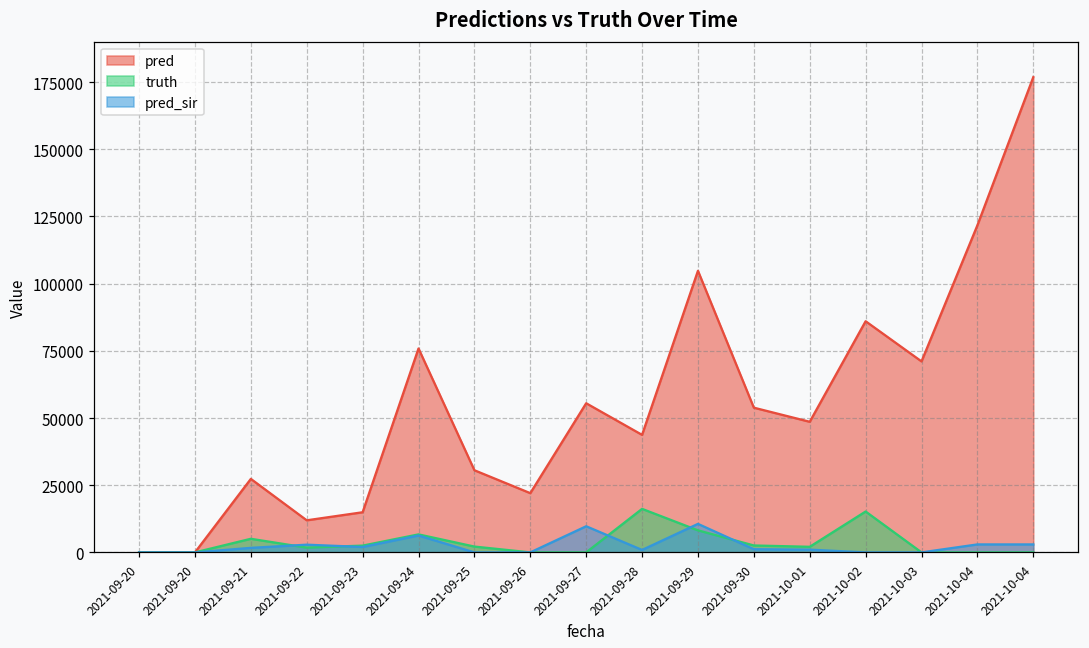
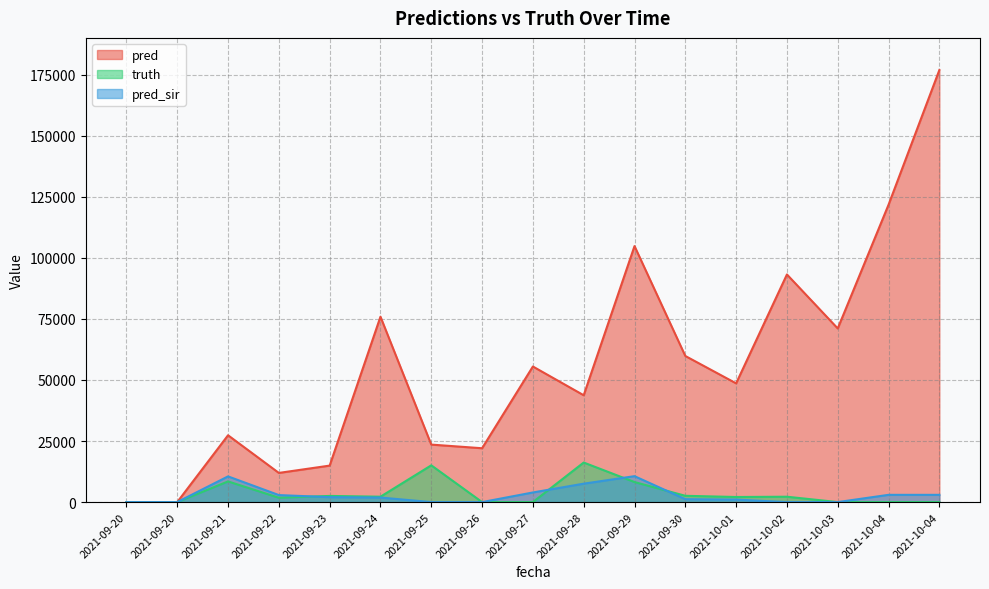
truth, 2021-09-21: 5000 -> 8000
pred_sir, 2021-09-21: 2000 -> 11000
truth, 2021-09-24: 7000 -> 2000
pred_sir, 2021-09-24: 6000 -> 2000
pred, 2021-09-25: 31000 -> 24000
truth, 2021-09-25: 2000 -> 15000
pred_sir, 2021-09-27: 10000 -> 4000
pred_sir, 2021-09-28: 1000 -> 8000
pred, 2021-09-30: 54000 -> 60000
pred, 2021-10-02: 86000 -> 93000
truth, 2021-10-02: 15000 -> 2000
